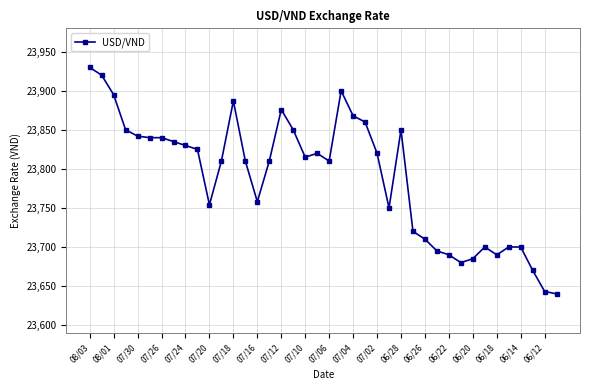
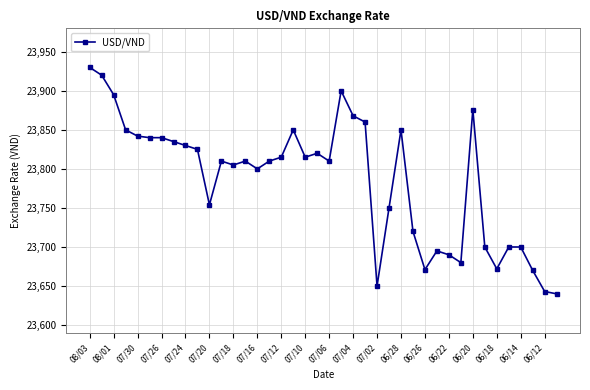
07/18: 23,890 -> 23,810
07/16: 23,760 -> 23,800
07/12: 23,880 -> 23,820
07/02: 23,820 -> 23,650
06/26: 23,710 -> 23,670
06/20: 23,690 -> 23,880
06/18: 23,690 -> 23,670
